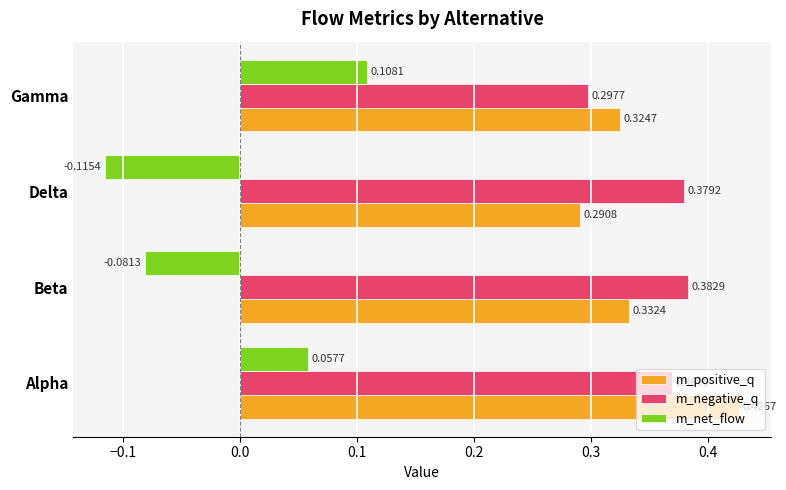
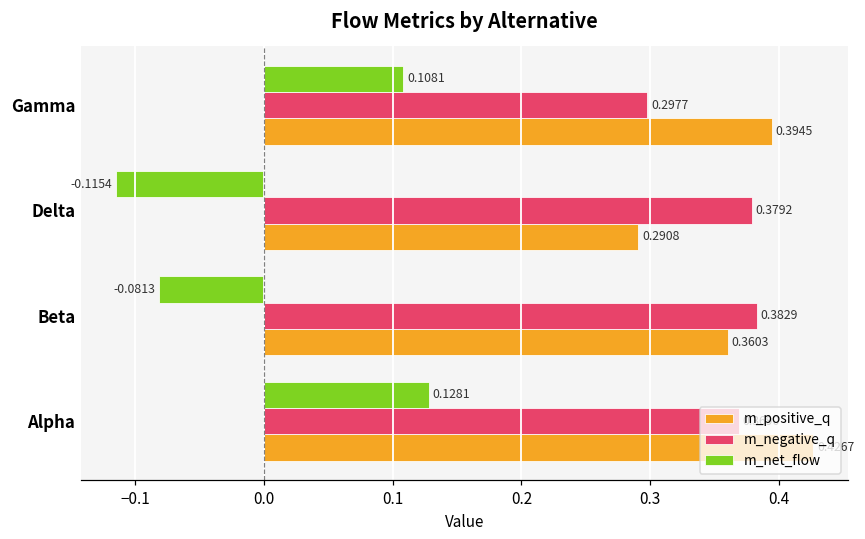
m_positive_q, Gamma: 0.3247 -> 0.3945
m_positive_q, Beta: 0.3324 -> 0.3603
m_net_flow, Alpha: 0.0577 -> 0.1281
